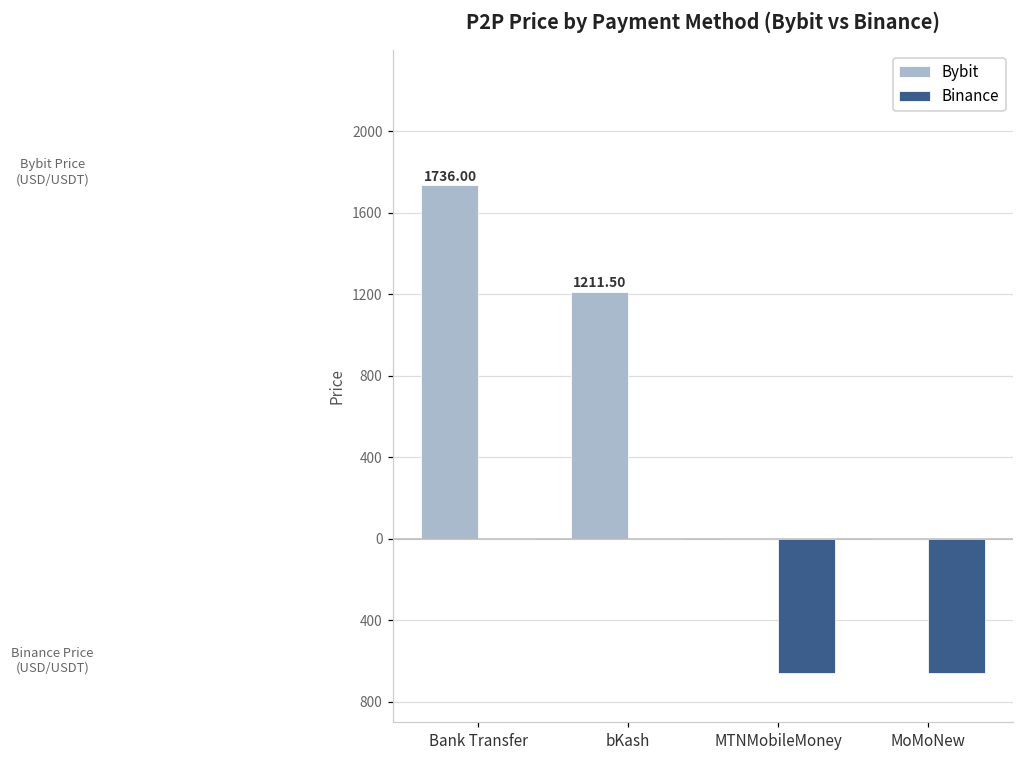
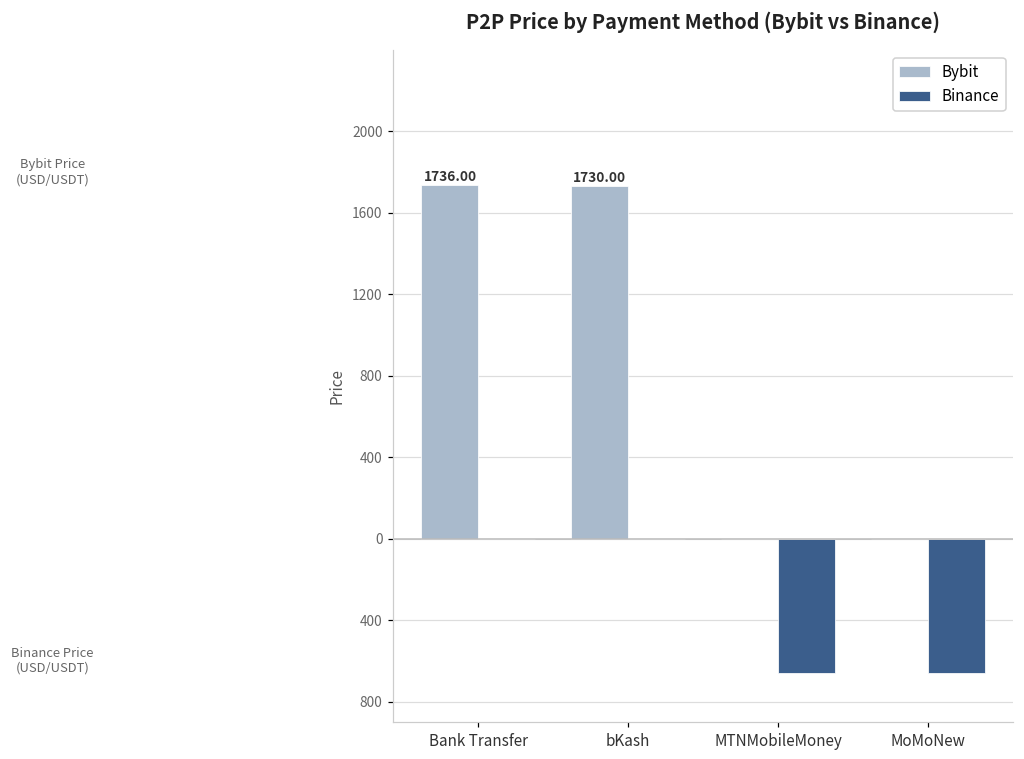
Bybit, bKash: 1211.50 -> 1730.00
